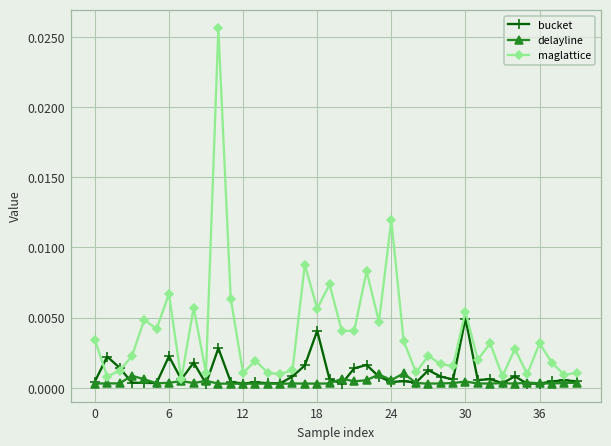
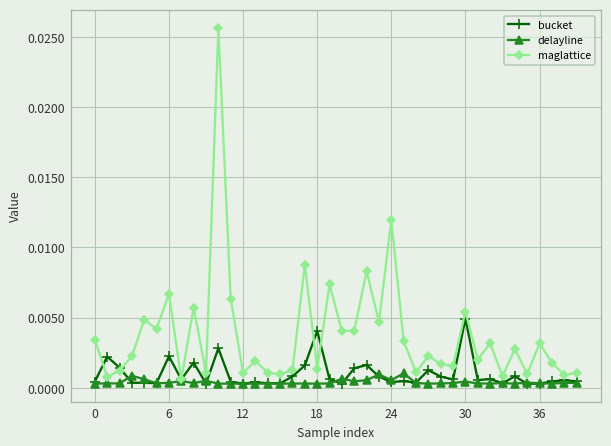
maglattice, 18: 0.0056 -> 0.0014
